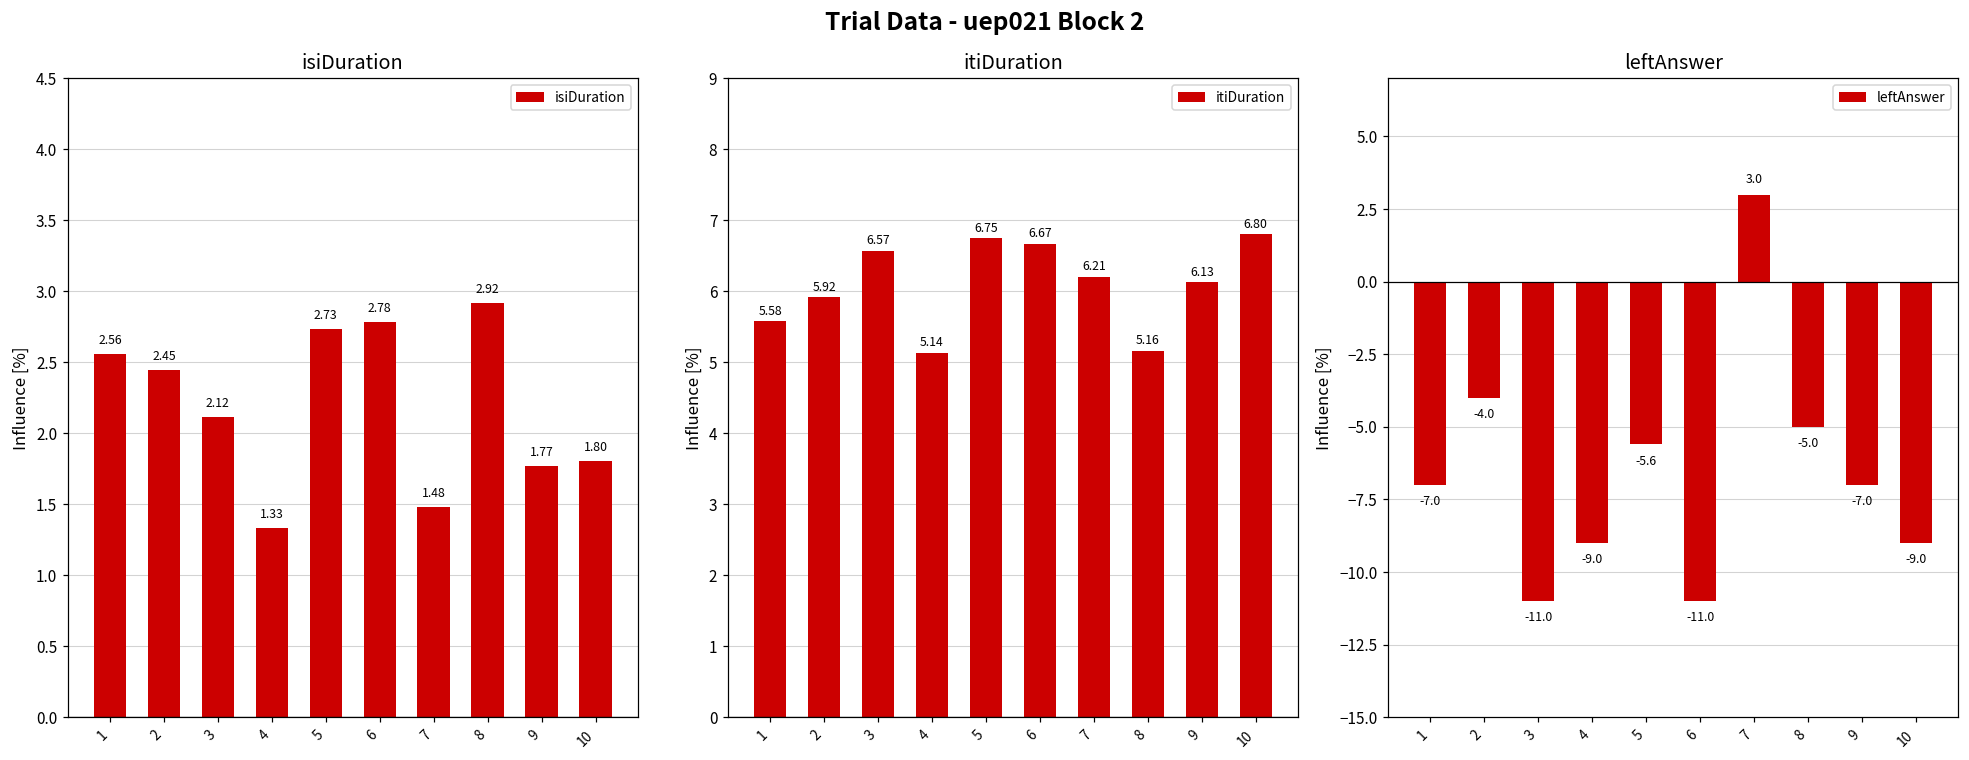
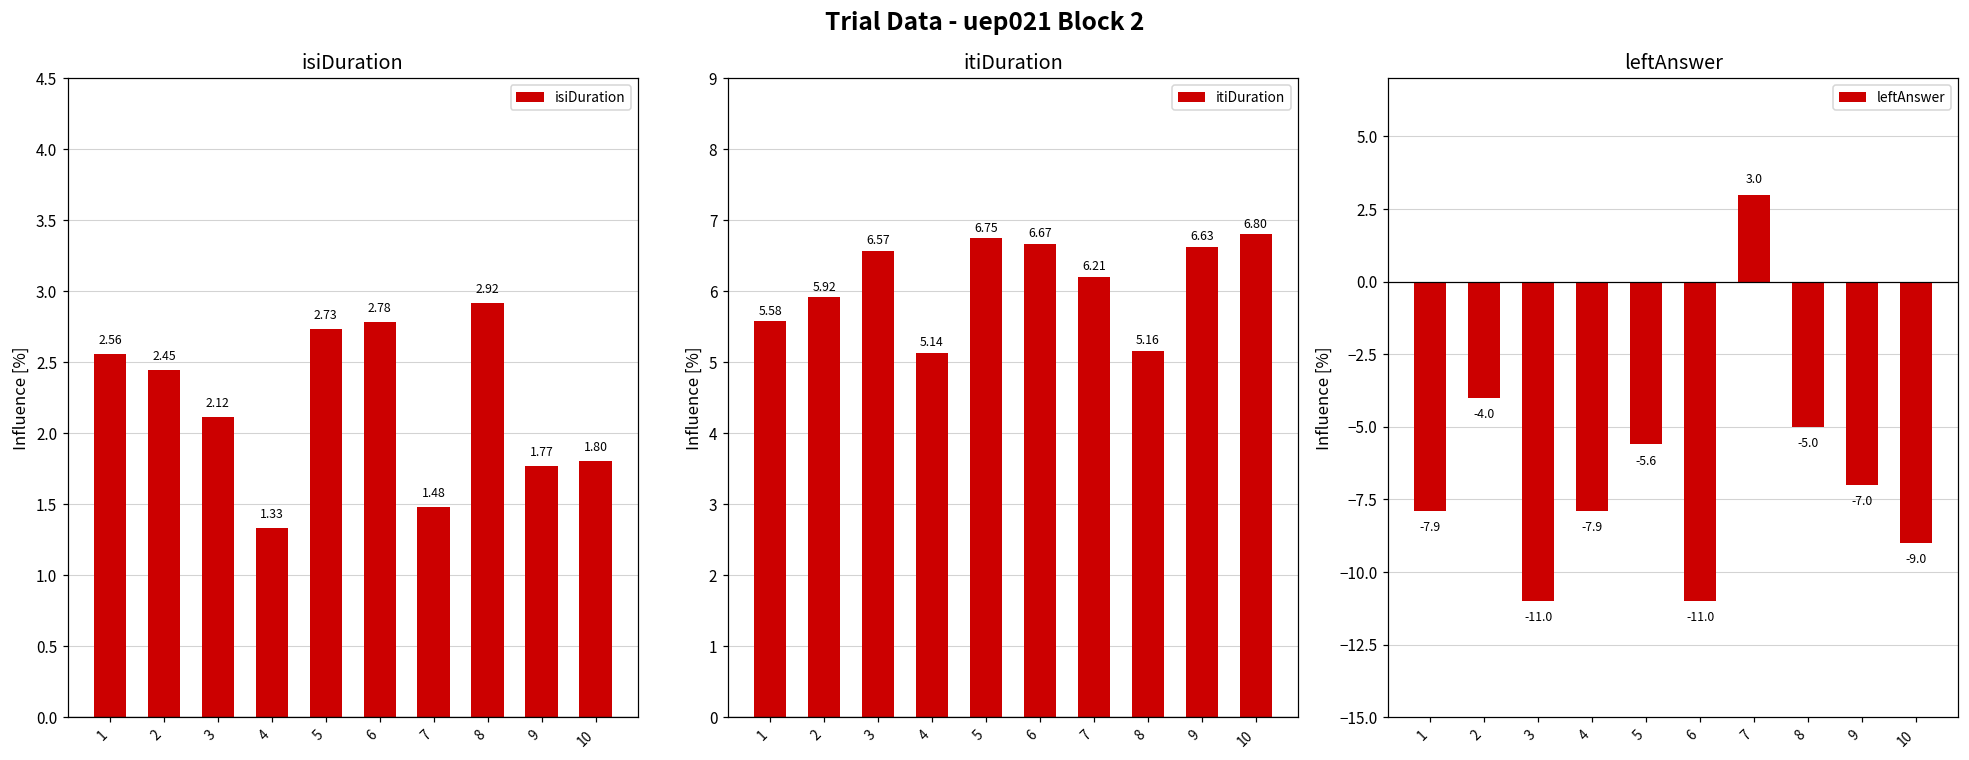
itiDuration, 9: 6.13 -> 6.63
leftAnswer, 1: -7.0 -> -7.9
leftAnswer, 4: -9.0 -> -7.9
